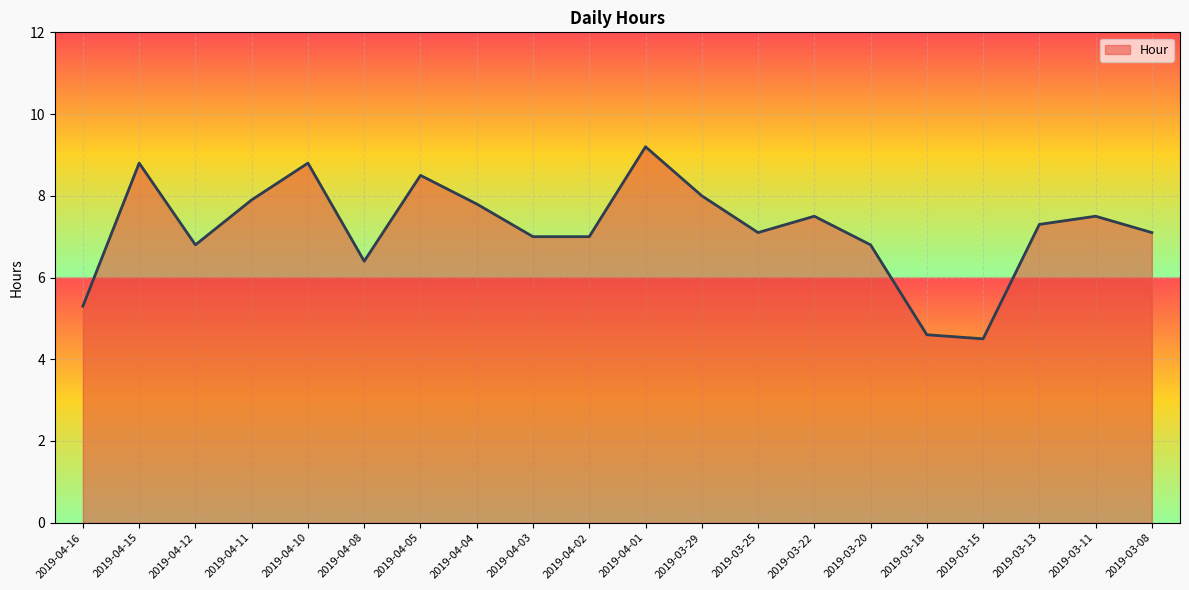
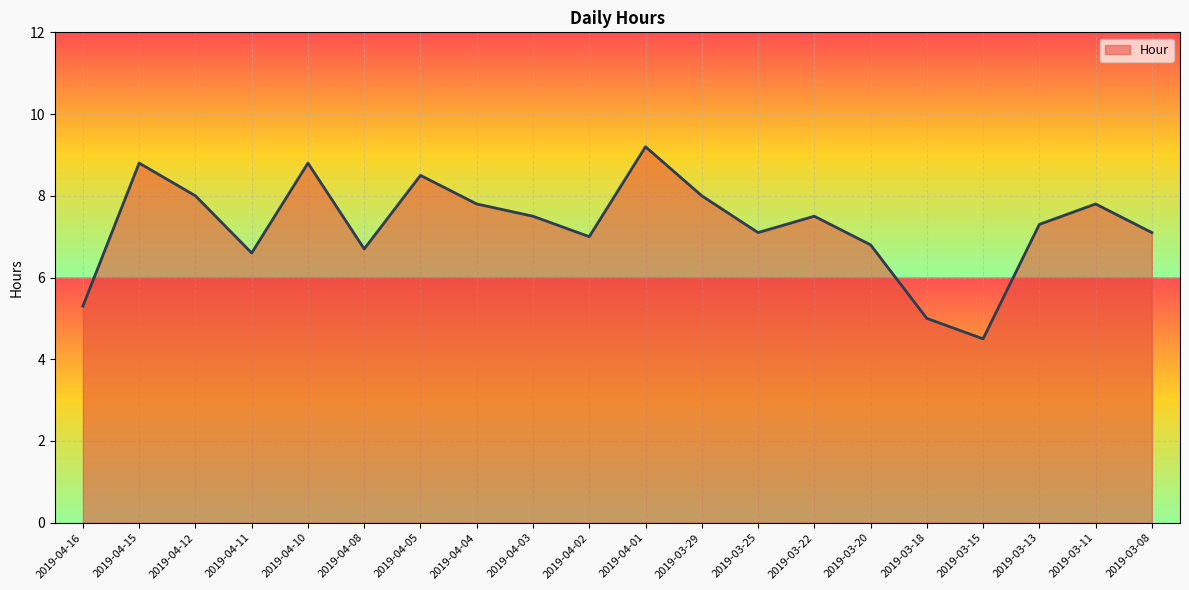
2019-04-12: 6.8 -> 8.0
2019-04-11: 7.9 -> 6.6
2019-04-08: 6.4 -> 6.7
2019-04-03: 7.0 -> 7.5
2019-03-18: 4.6 -> 5.0
2019-03-11: 7.5 -> 7.8
